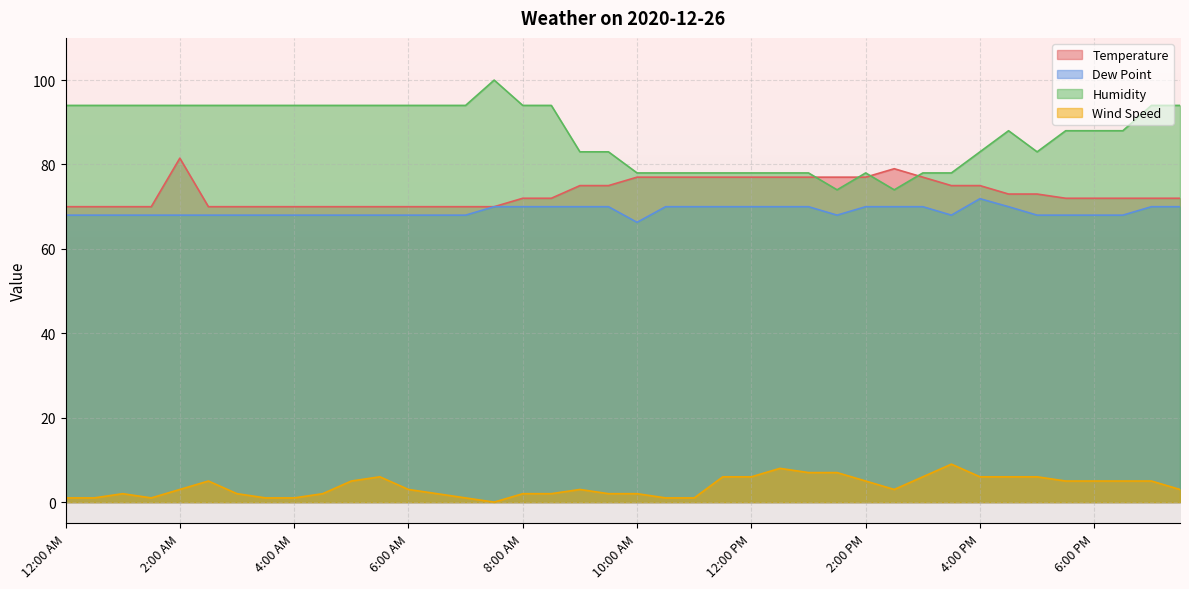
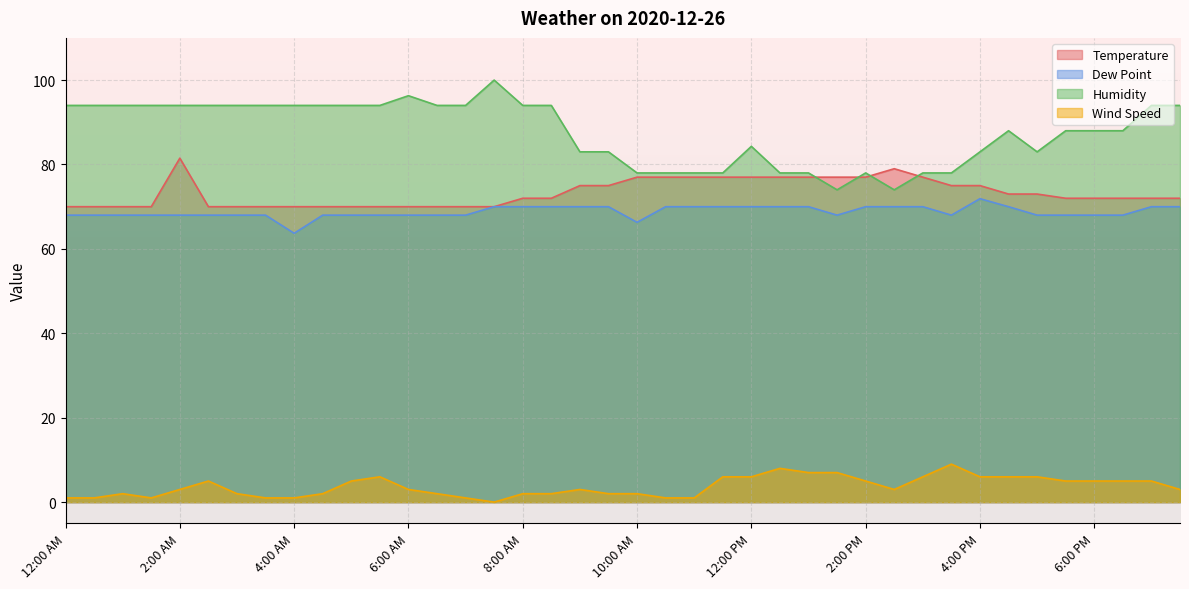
Dew Point, 4:00 AM: 68 -> 64
Humidity, 6:00 AM: 94 -> 96
Humidity, 12:00 PM: 78 -> 84
